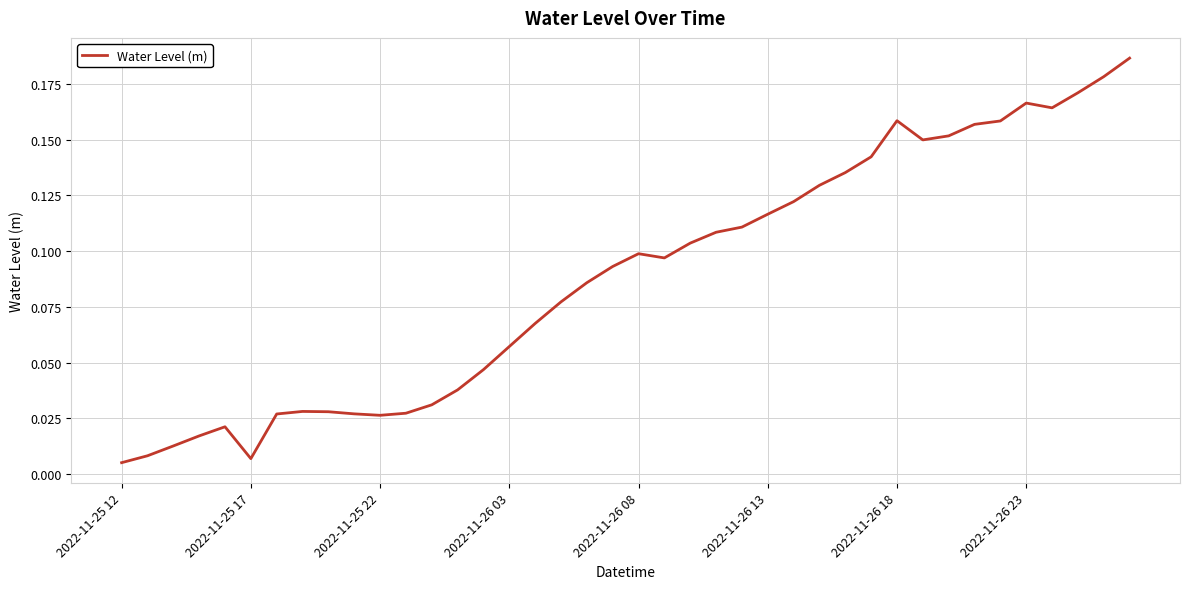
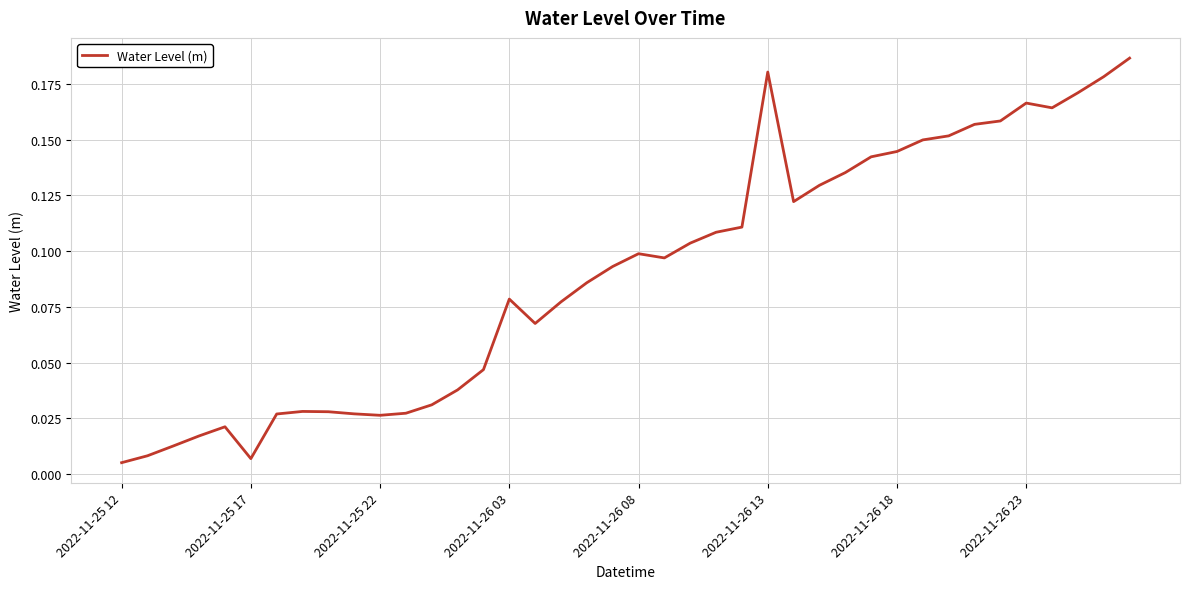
2022-11-26 03: 0.057 -> 0.079
2022-11-26 13: 0.117 -> 0.180
2022-11-26 18: 0.158 -> 0.145
